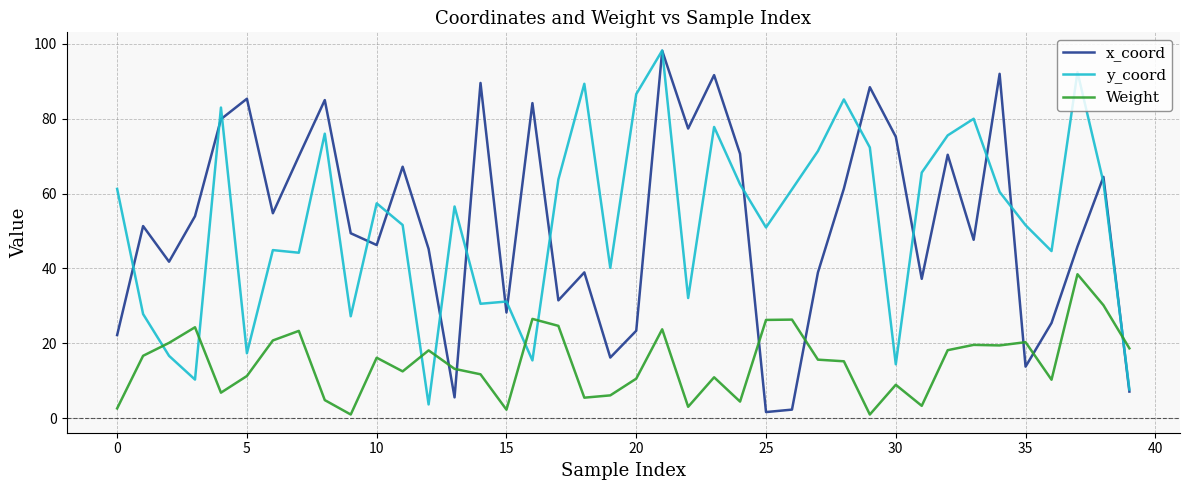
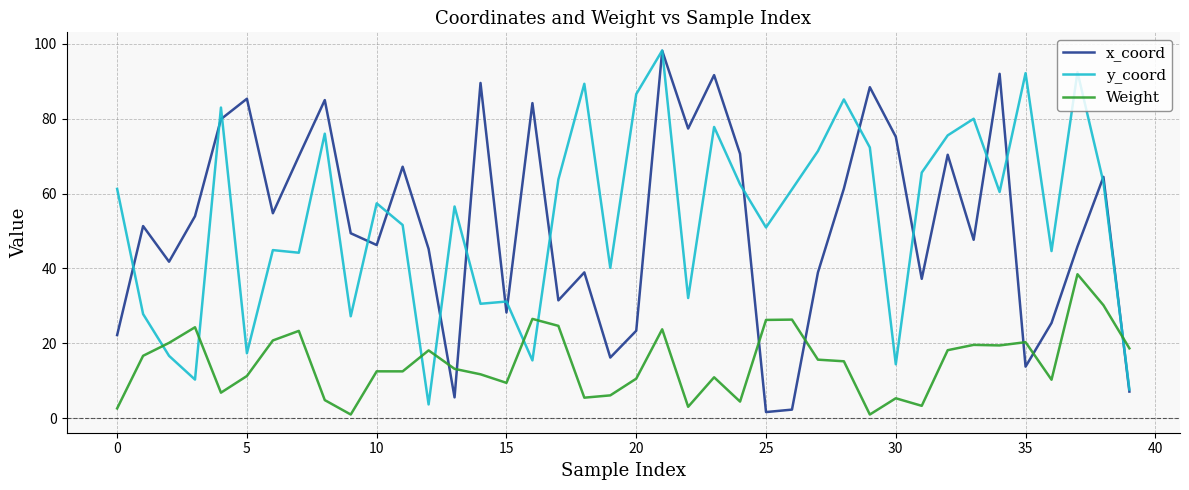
Weight, 10: 16 -> 13
Weight, 15: 2 -> 9
Weight, 30: 9 -> 5
y_coord, 35: 52 -> 92
